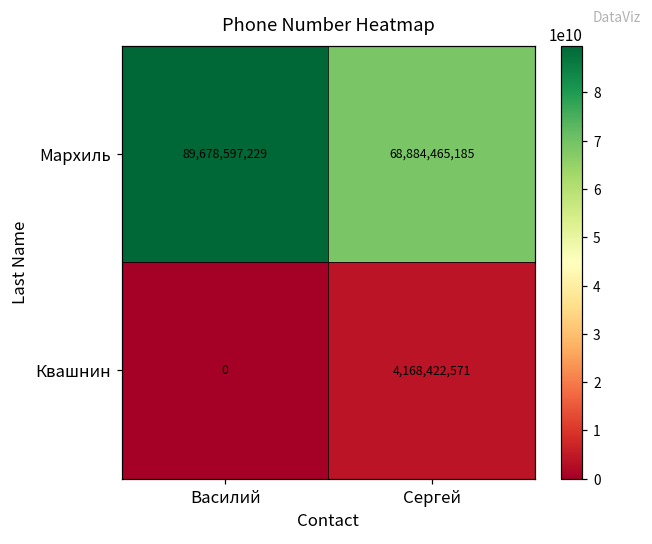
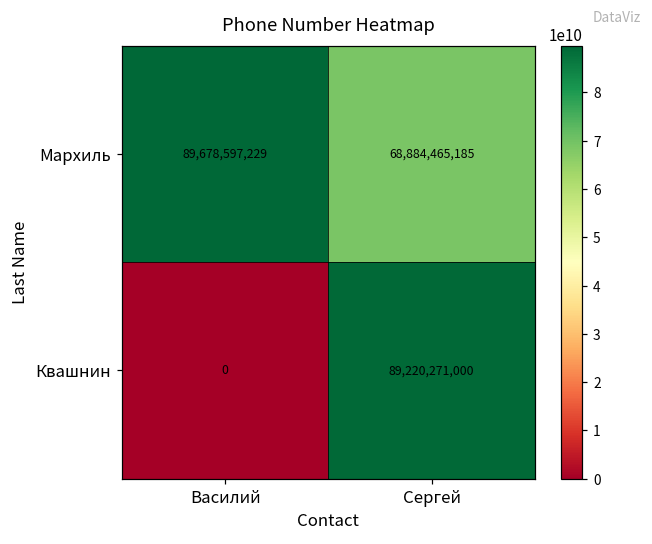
Квашнин, Сергей: 4,168,422,571 -> 89,220,271,000
